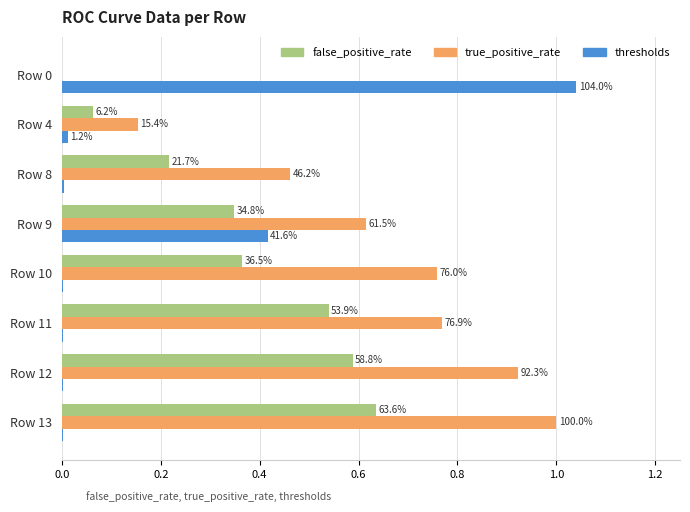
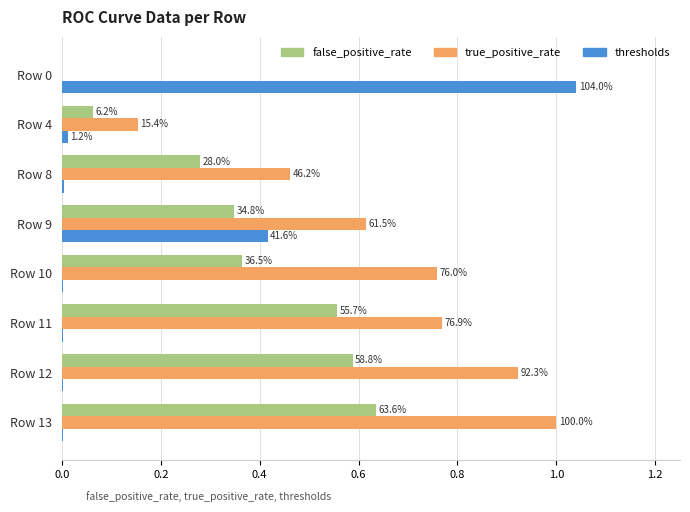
false_positive_rate, Row 8: 21.7% -> 28.0%
false_positive_rate, Row 11: 53.9% -> 55.7%
